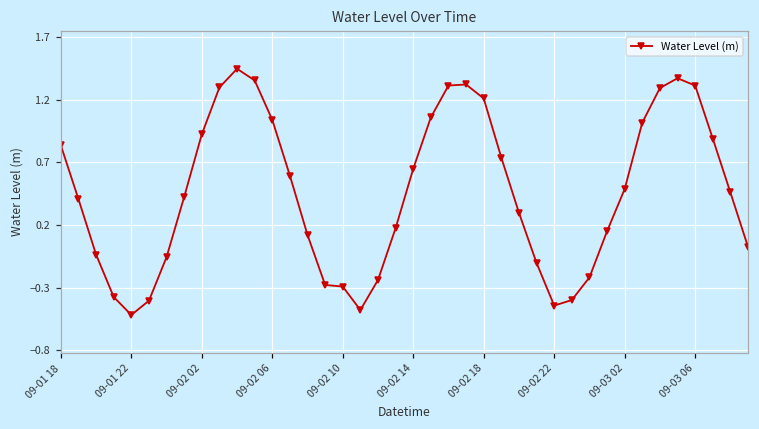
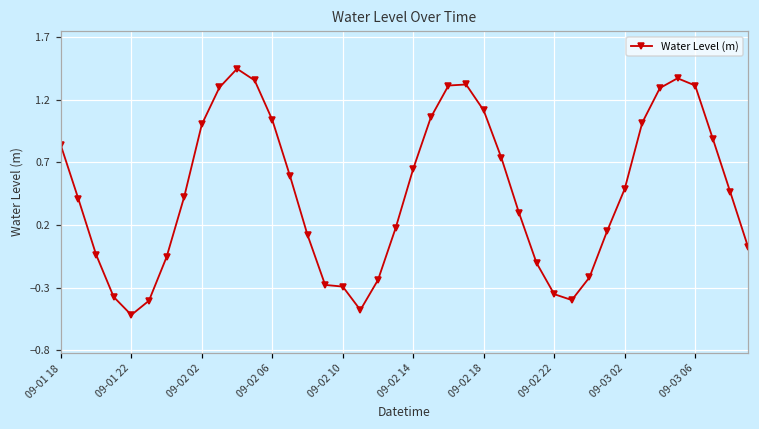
09-02 02: 0.92 -> 1.00
09-02 18: 1.21 -> 1.11
09-02 22: -0.44 -> -0.35
